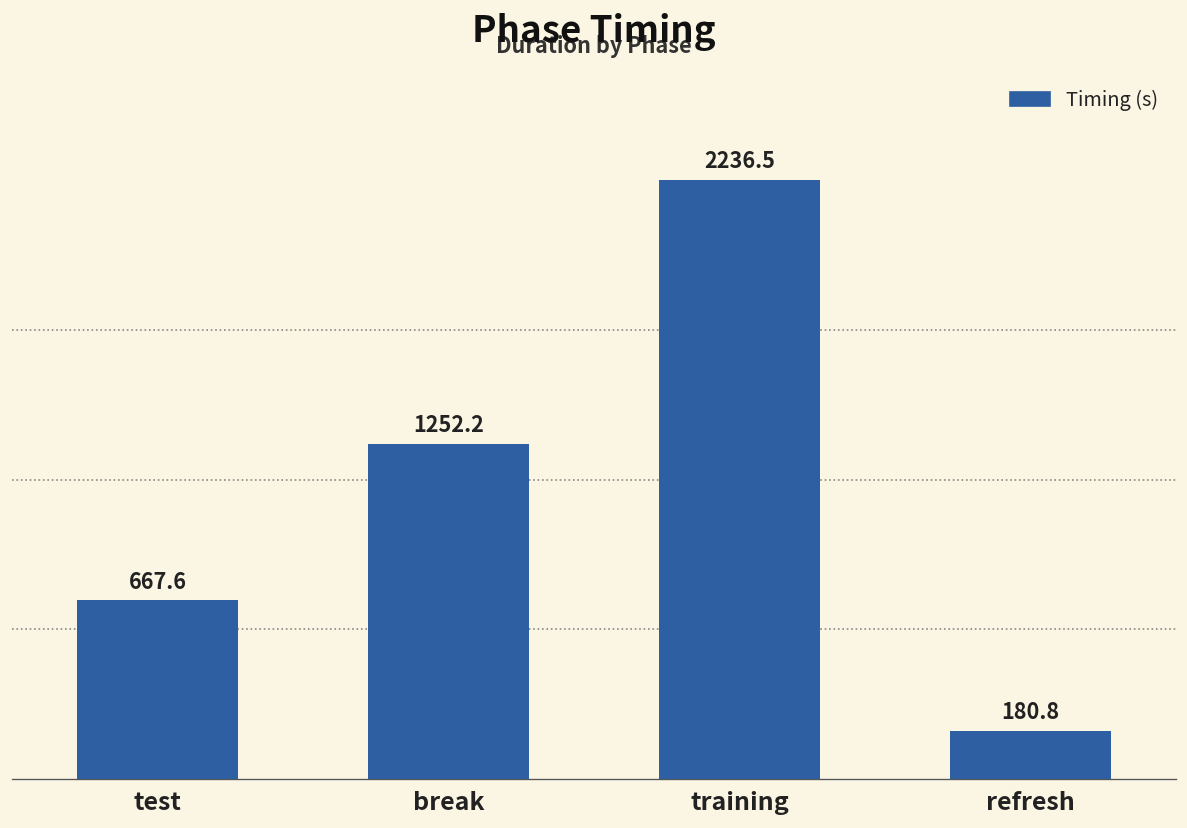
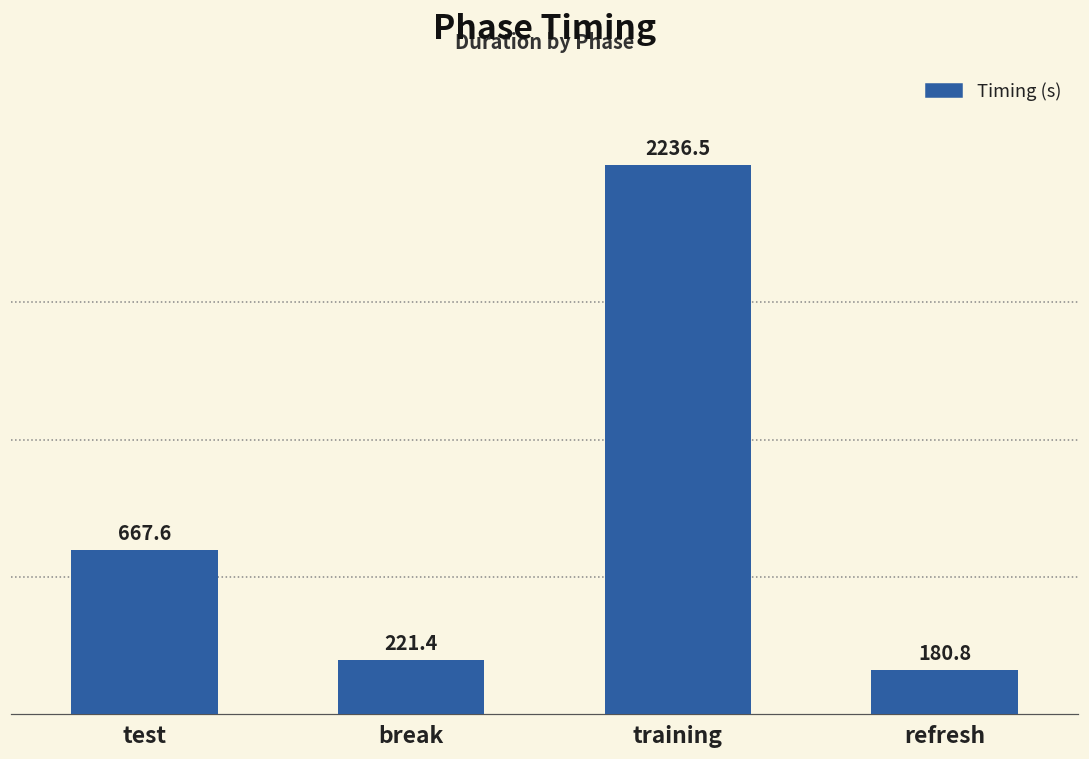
break: 1252.2 -> 221.4
